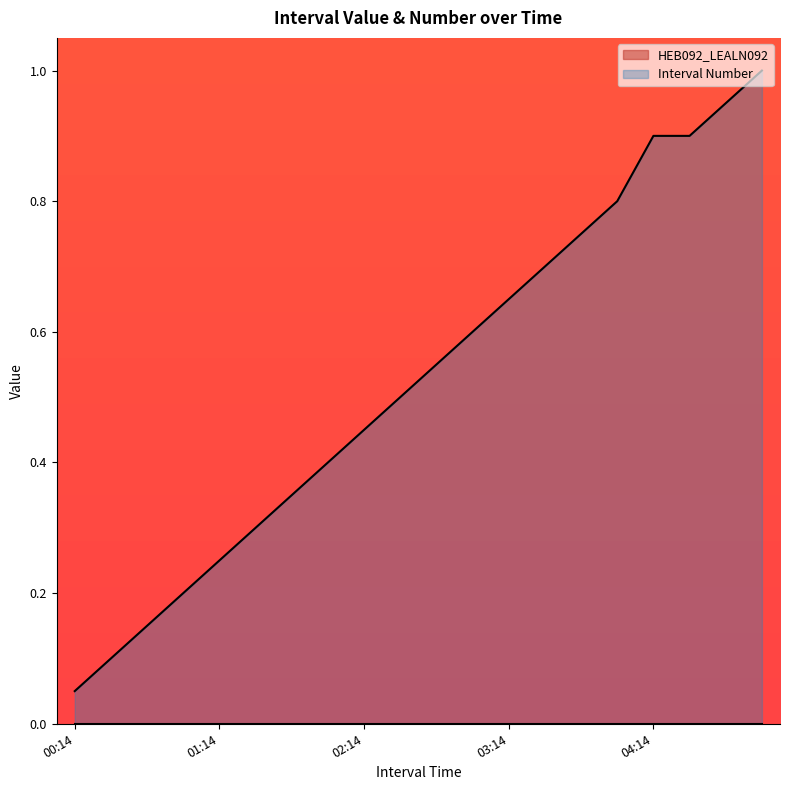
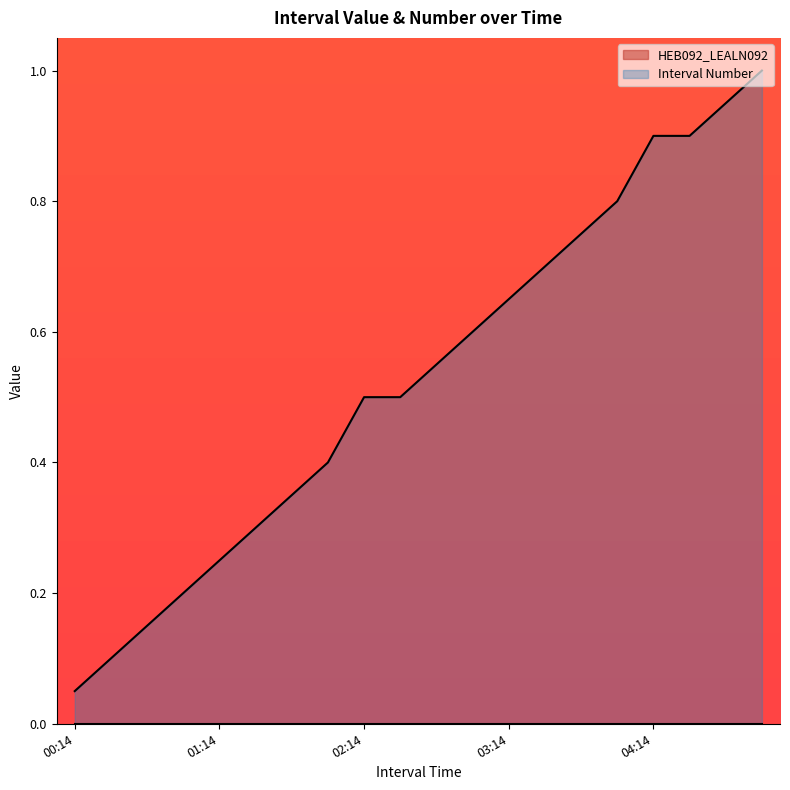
Interval Number, 02:14: 0.45 -> 0.50
